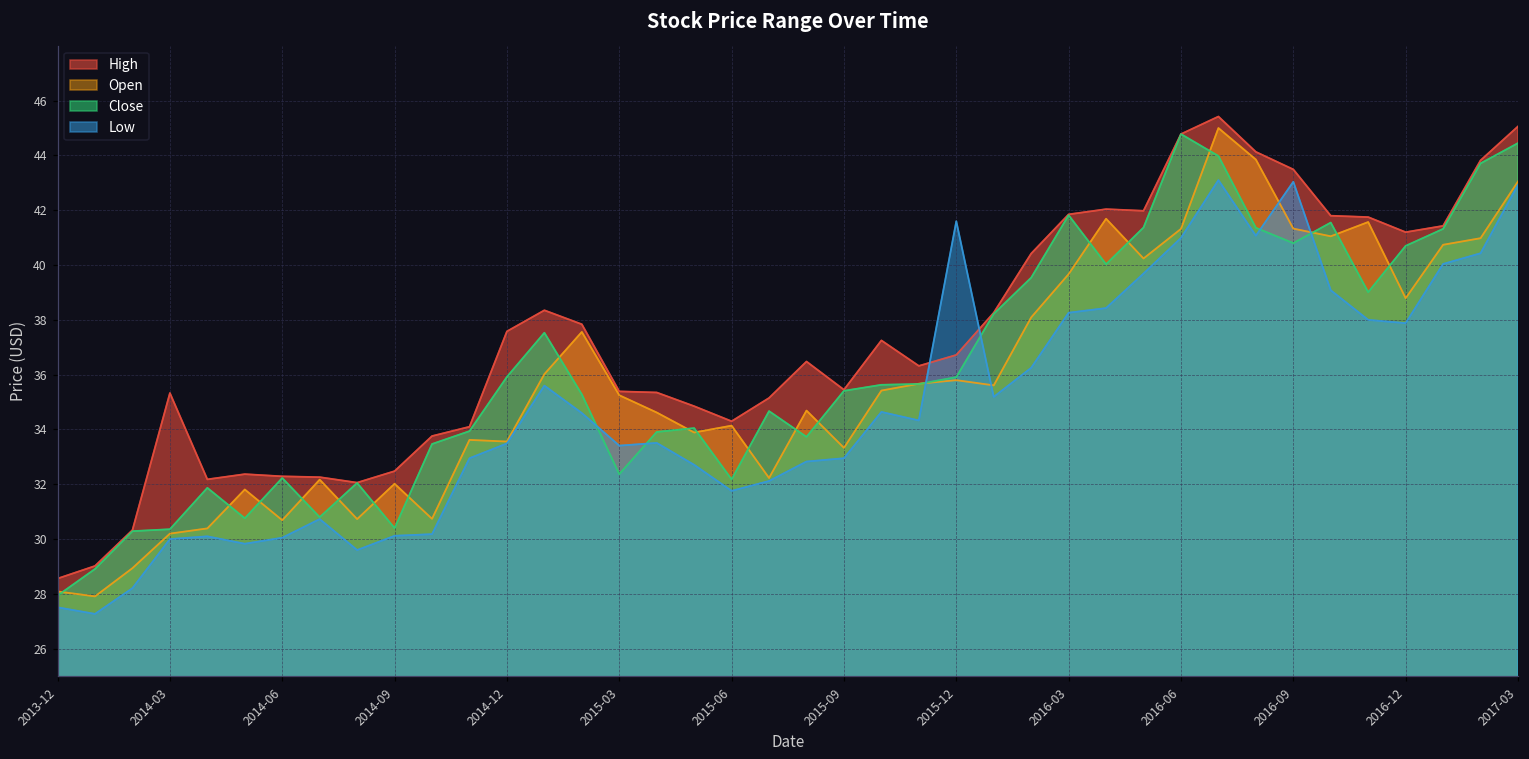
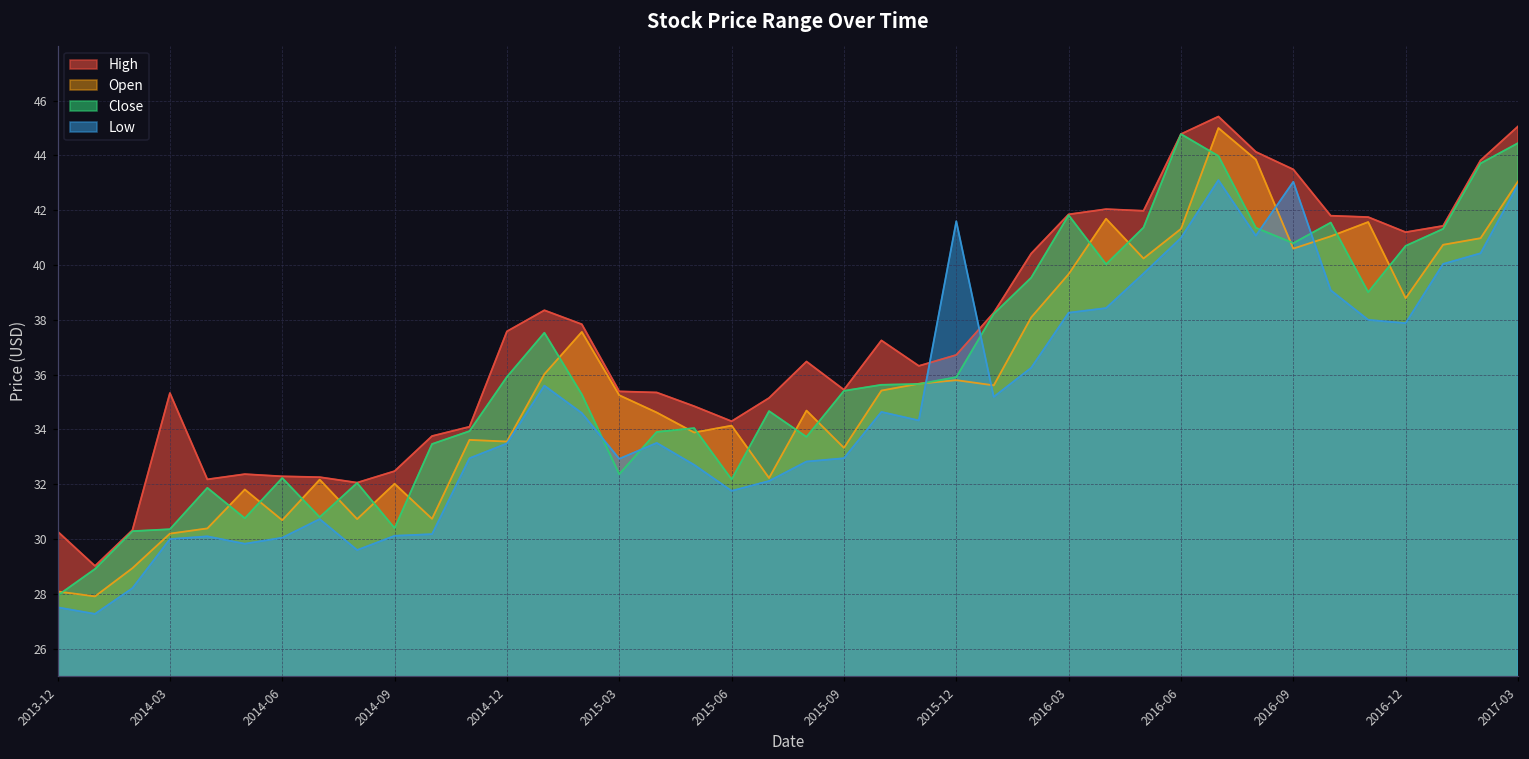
High, 2013-12: 28.6 -> 30.3
Low, 2015-03: 33.4 -> 32.9
Open, 2016-09: 41.3 -> 40.6
